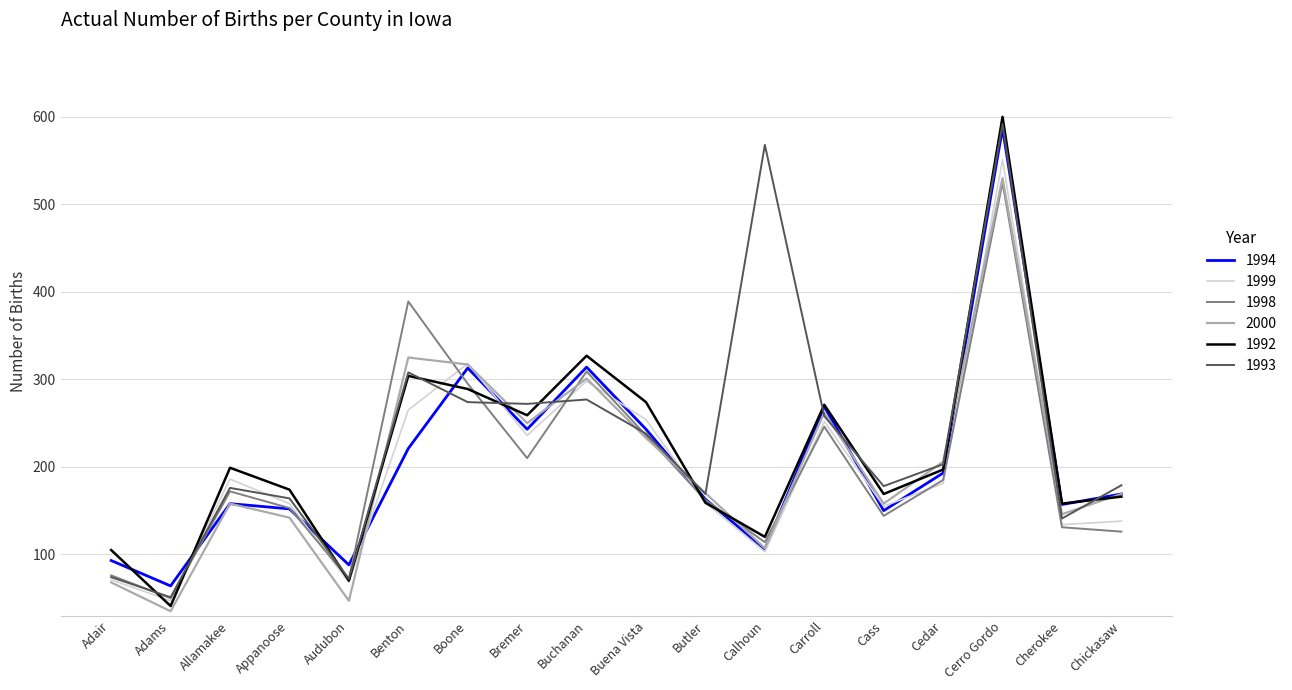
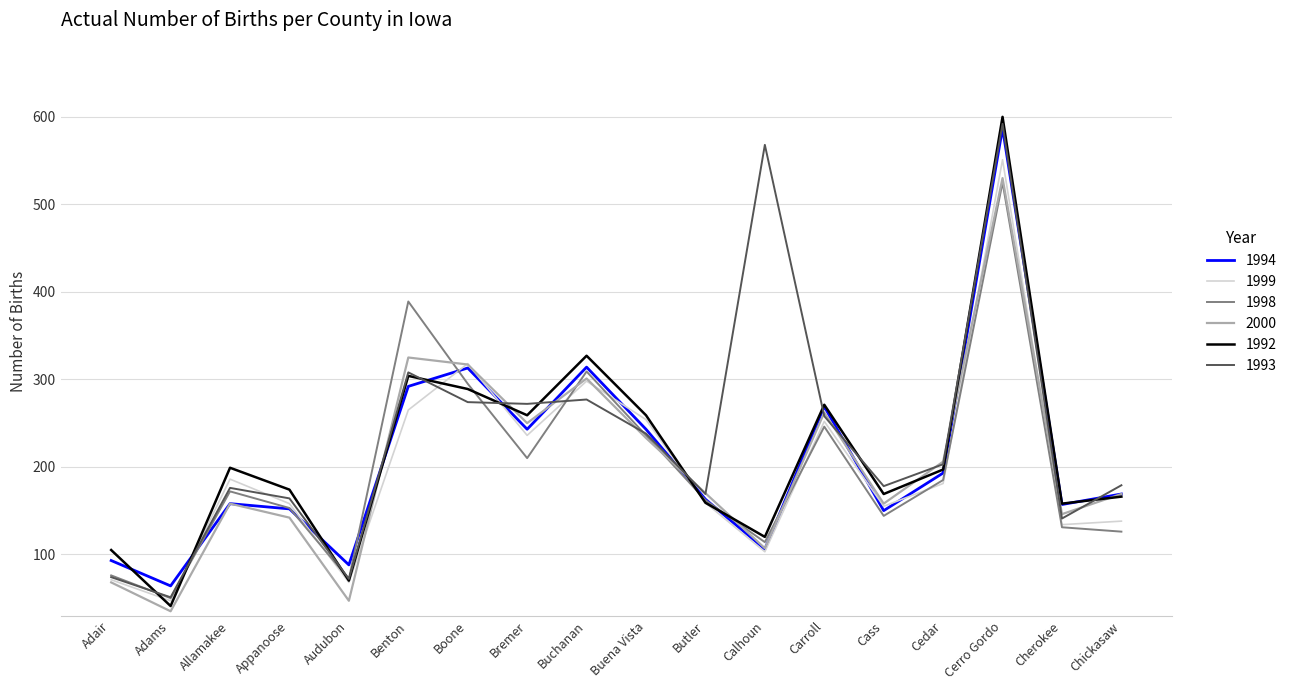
1994, Benton: 220 -> 290
1992, Buena Vista: 270 -> 260
